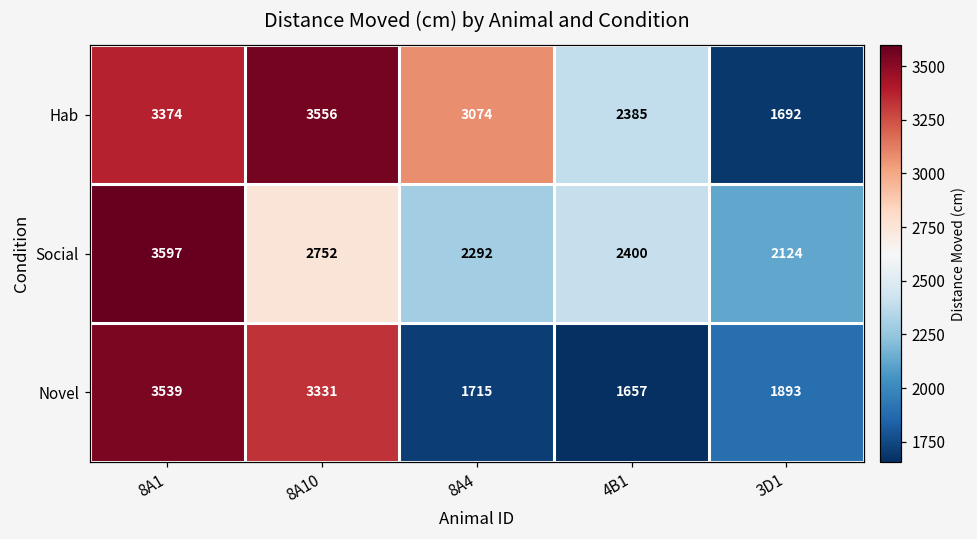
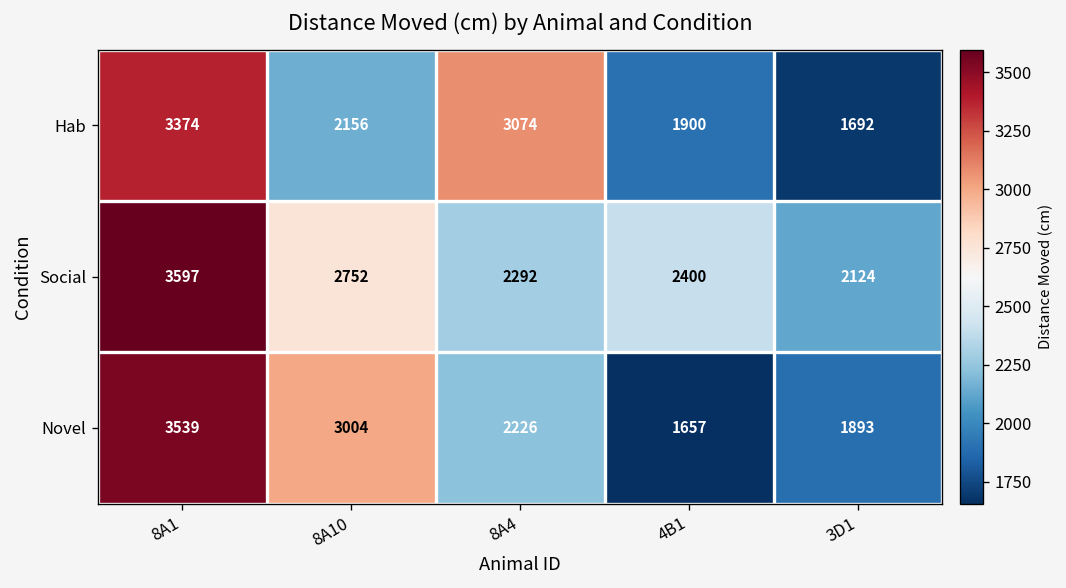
Hab, 8A10: 3556 -> 2156
Hab, 4B1: 2385 -> 1900
Novel, 8A10: 3331 -> 3004
Novel, 8A4: 1715 -> 2226
